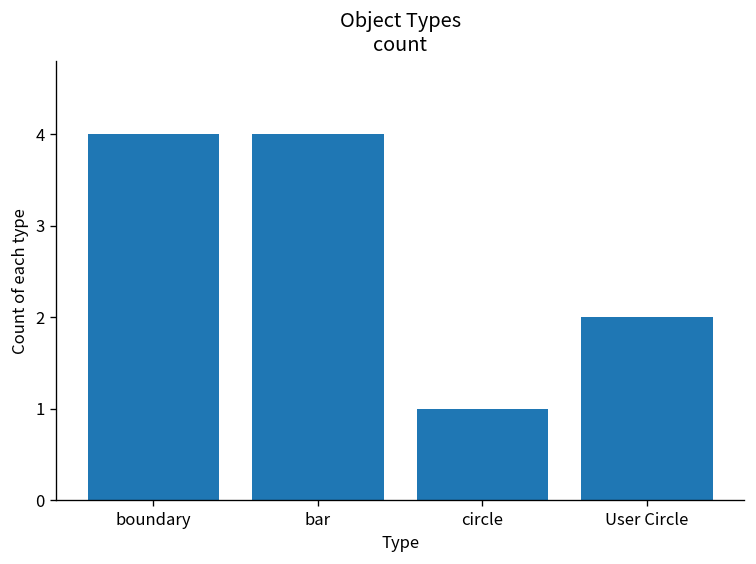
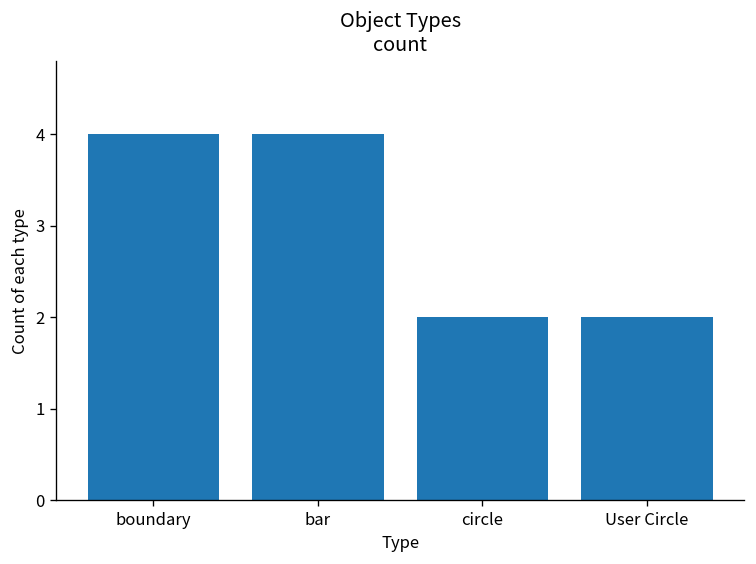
circle: 1 -> 2
